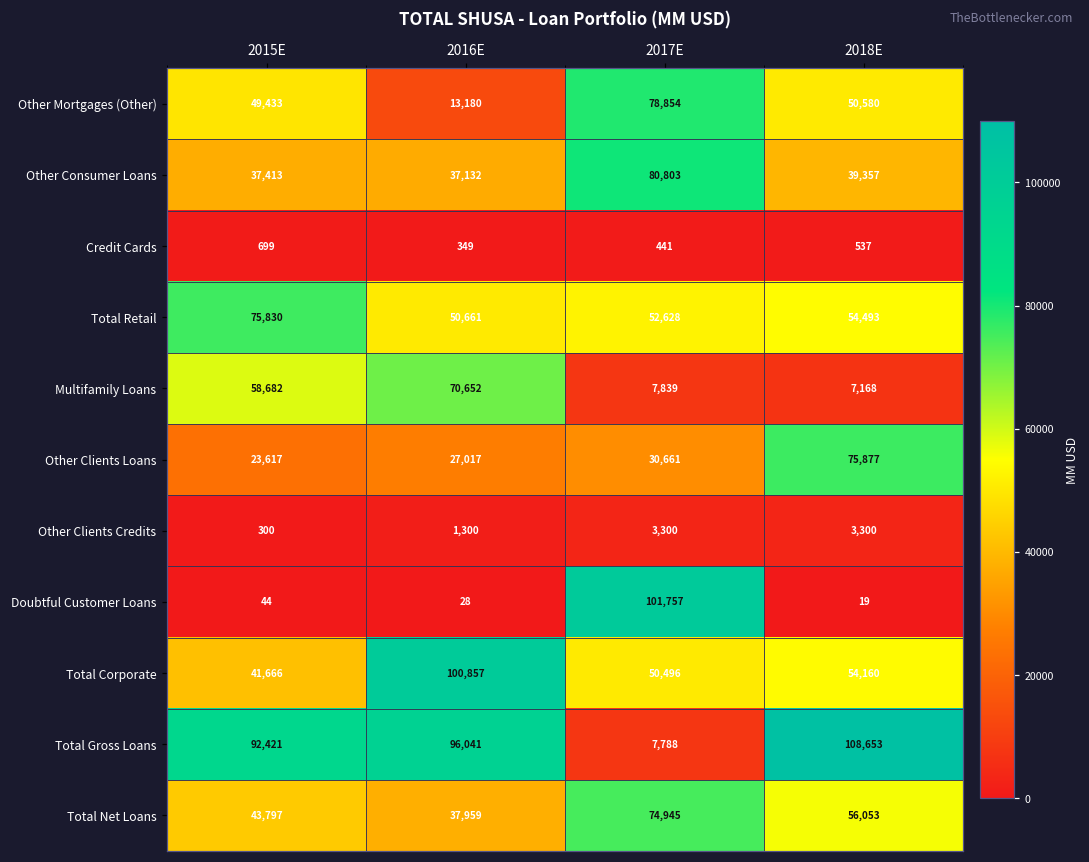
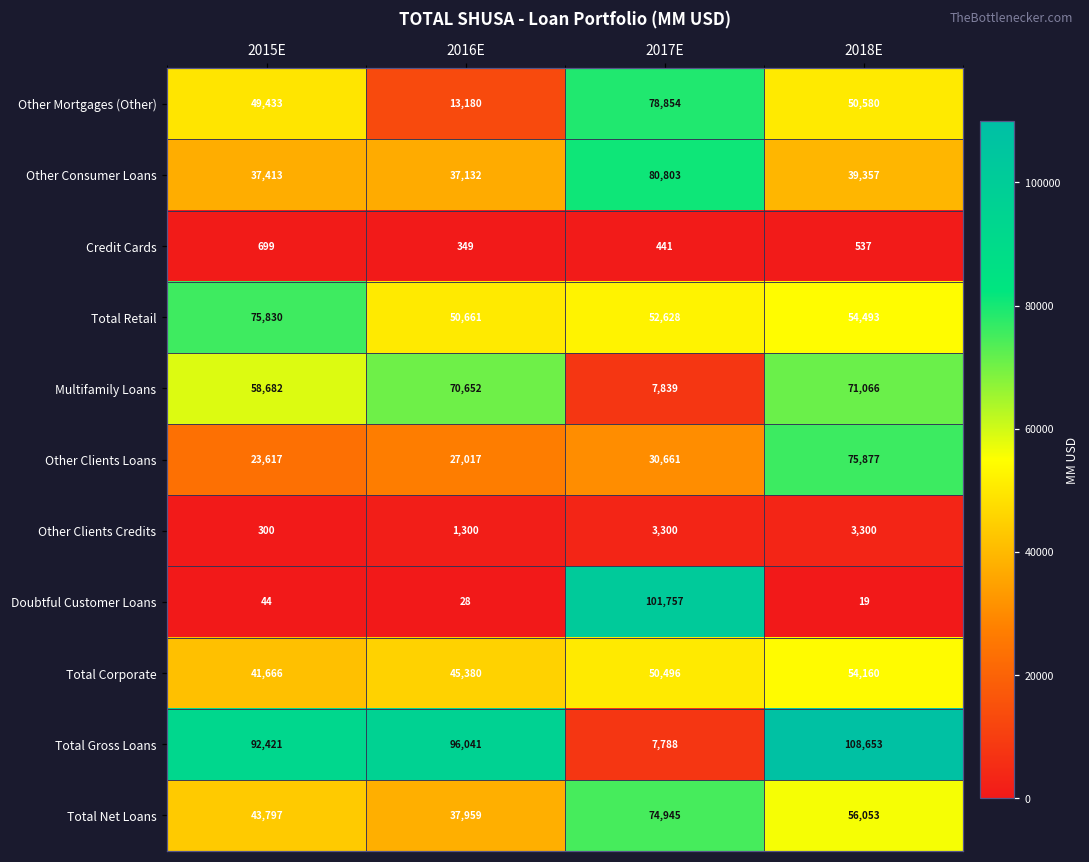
Multifamily Loans, 2018E: 7,168 -> 71,066
Total Corporate, 2016E: 100,857 -> 45,380
